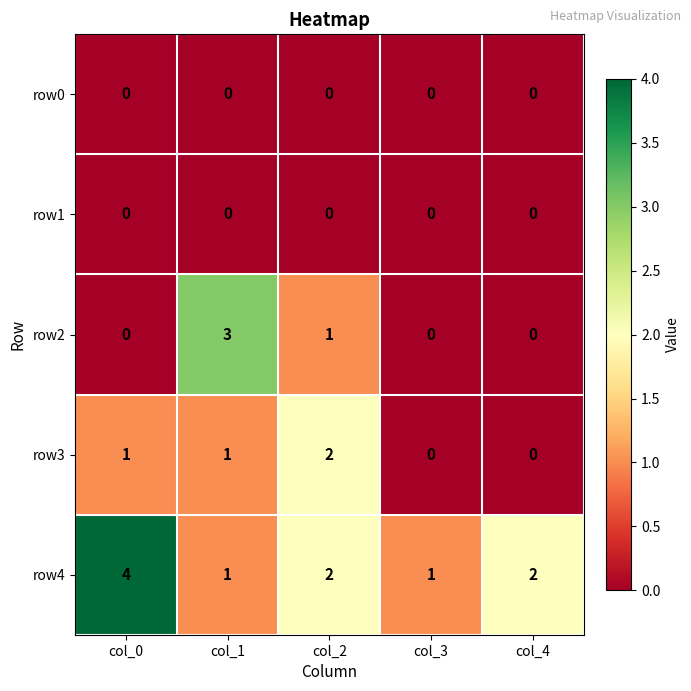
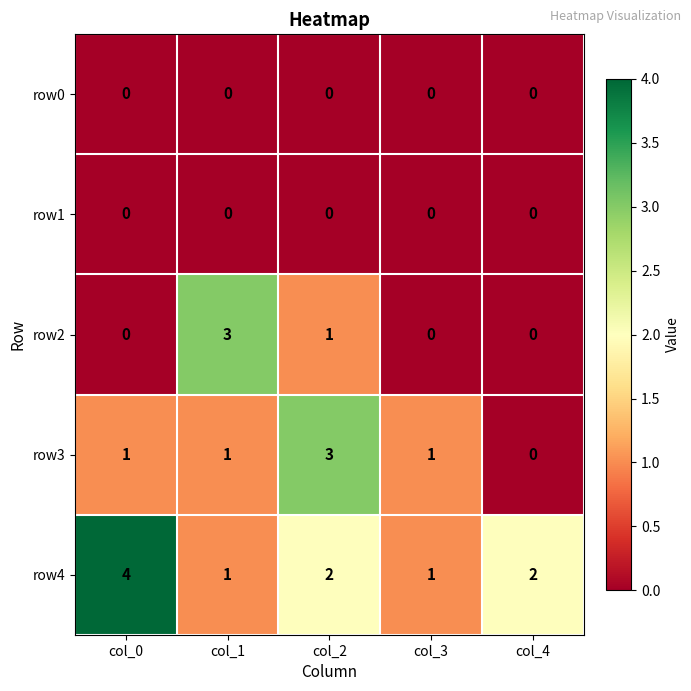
row3, col_2: 2 -> 3
row3, col_3: 0 -> 1
